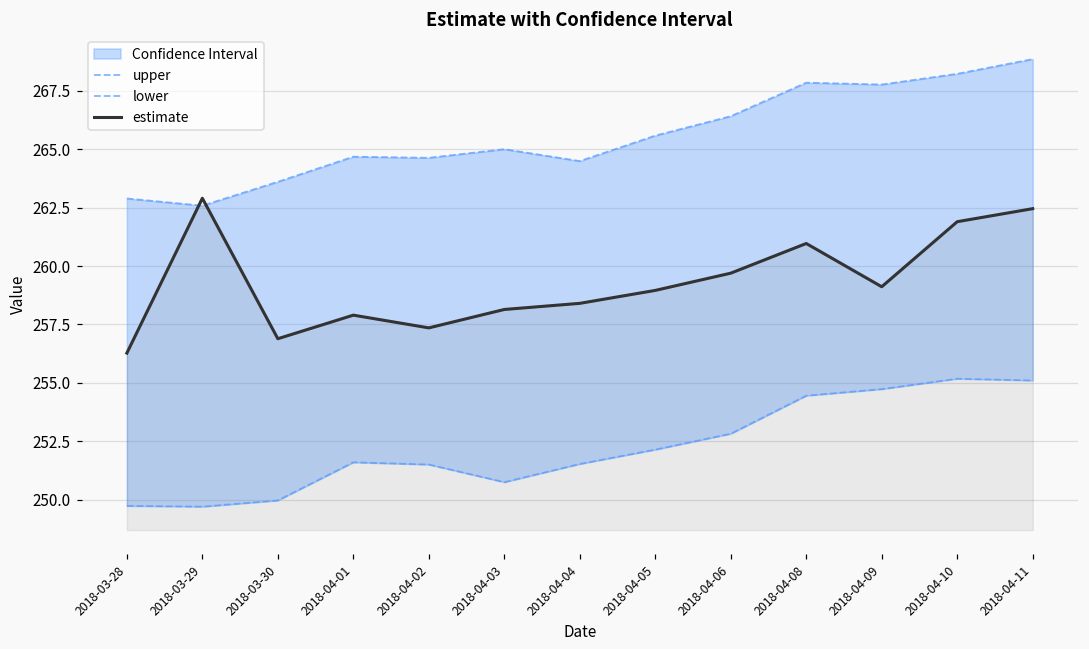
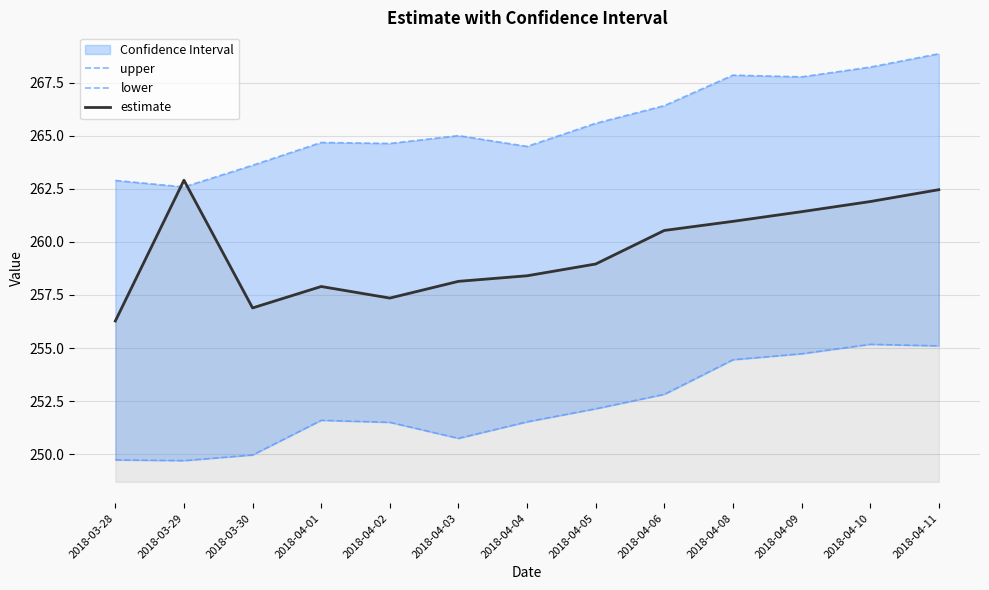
estimate, 2018-04-06: 259.7 -> 260.5
estimate, 2018-04-09: 259.1 -> 261.4
